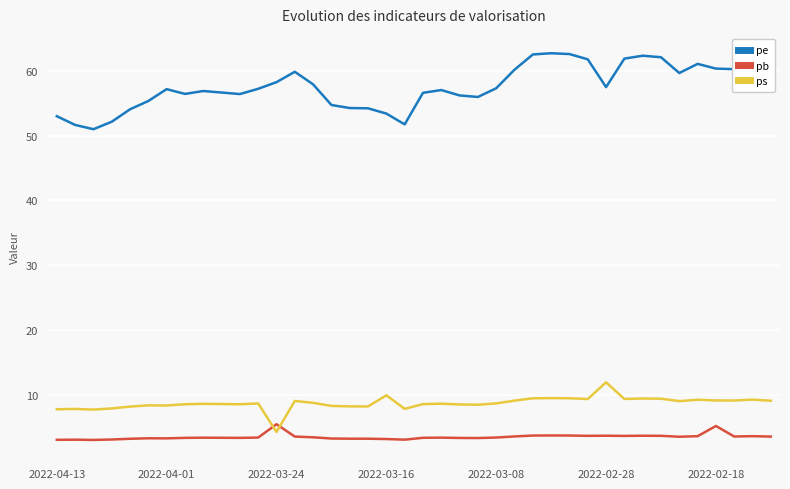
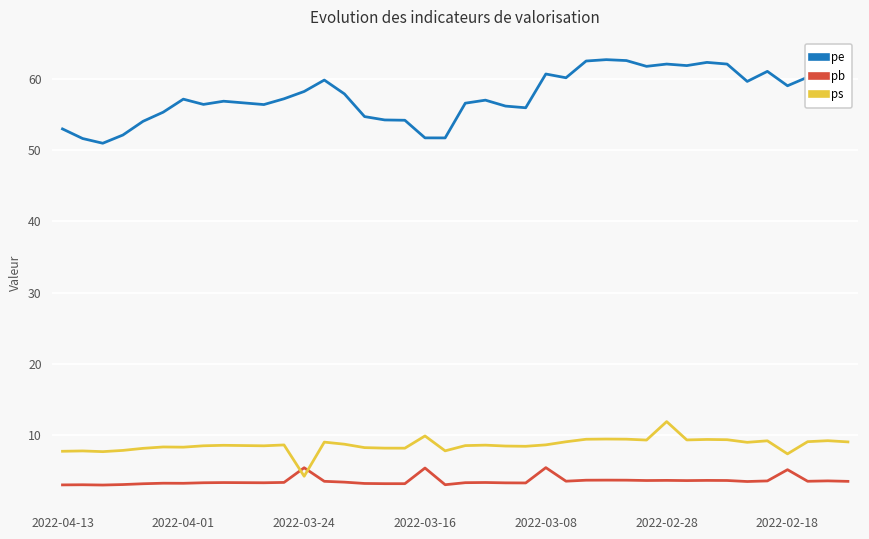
pe, 2022-03-16: 53 -> 52
pb, 2022-03-16: 3 -> 5
pe, 2022-03-08: 57 -> 61
pb, 2022-03-08: 3 -> 5
pe, 2022-02-28: 57 -> 62
pe, 2022-02-18: 60 -> 59
ps, 2022-02-18: 9 -> 7
